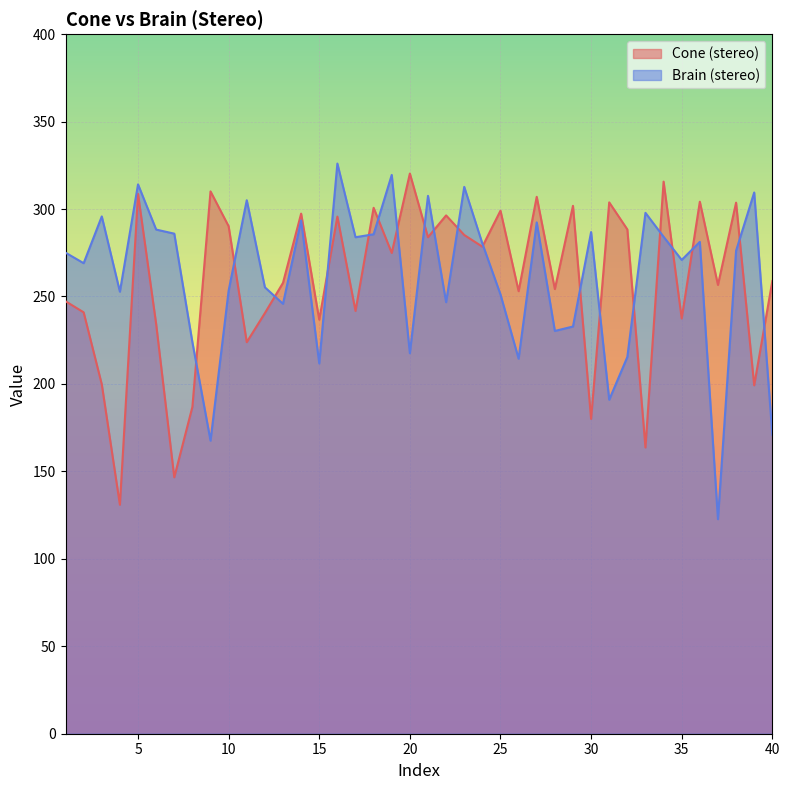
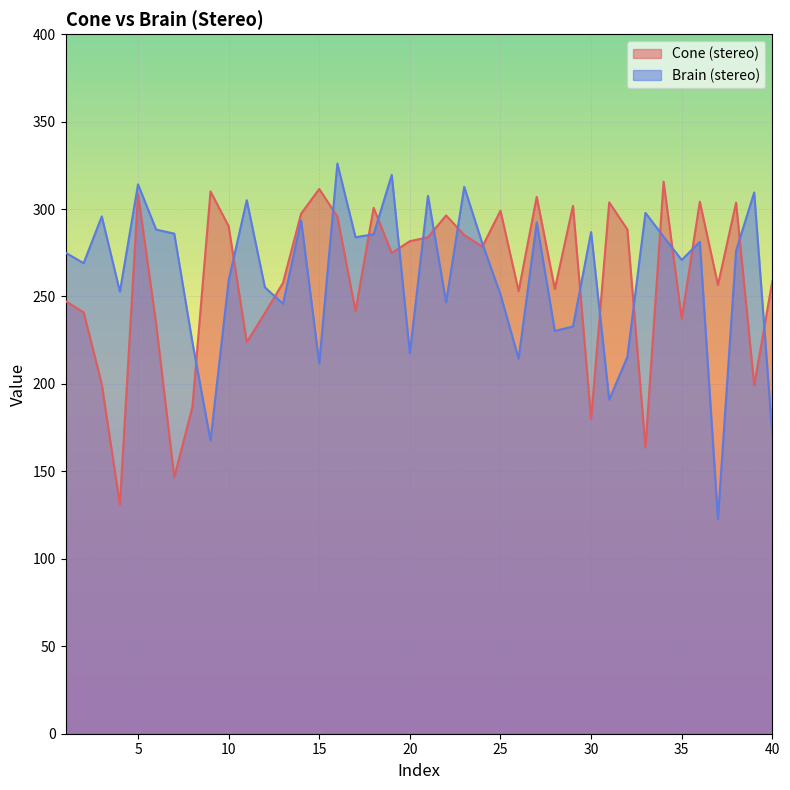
Brain (stereo), 10: 253 -> 259
Cone (stereo), 15: 237 -> 311
Cone (stereo), 20: 320 -> 282
